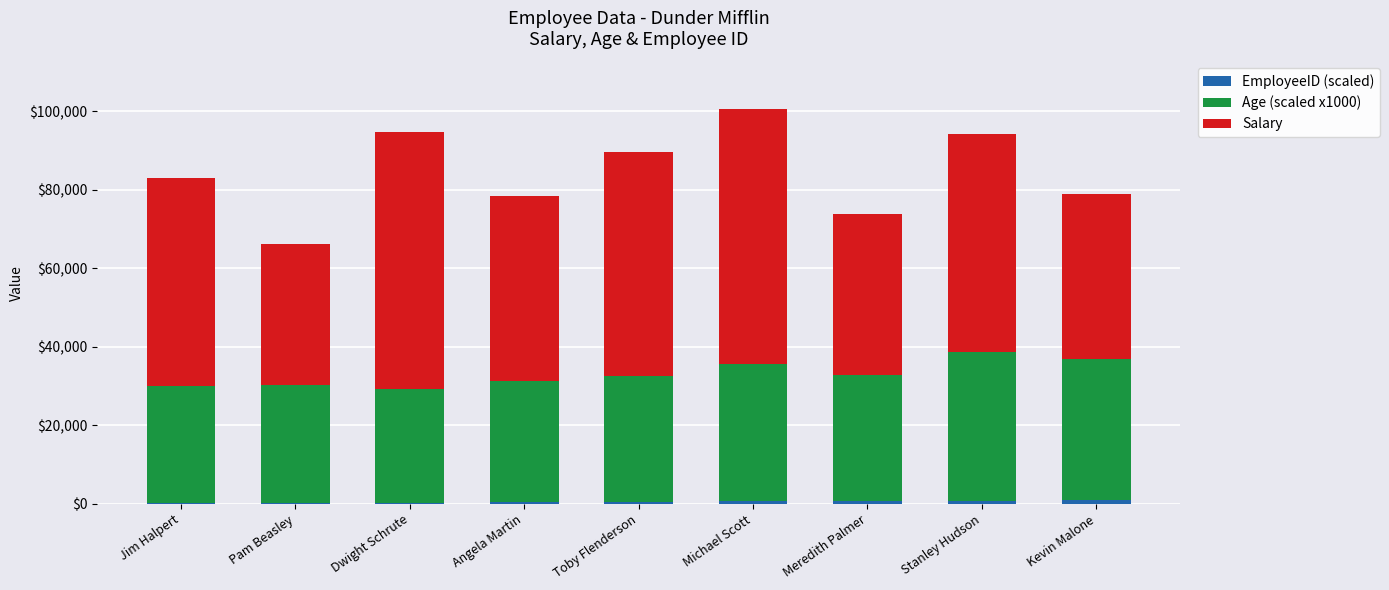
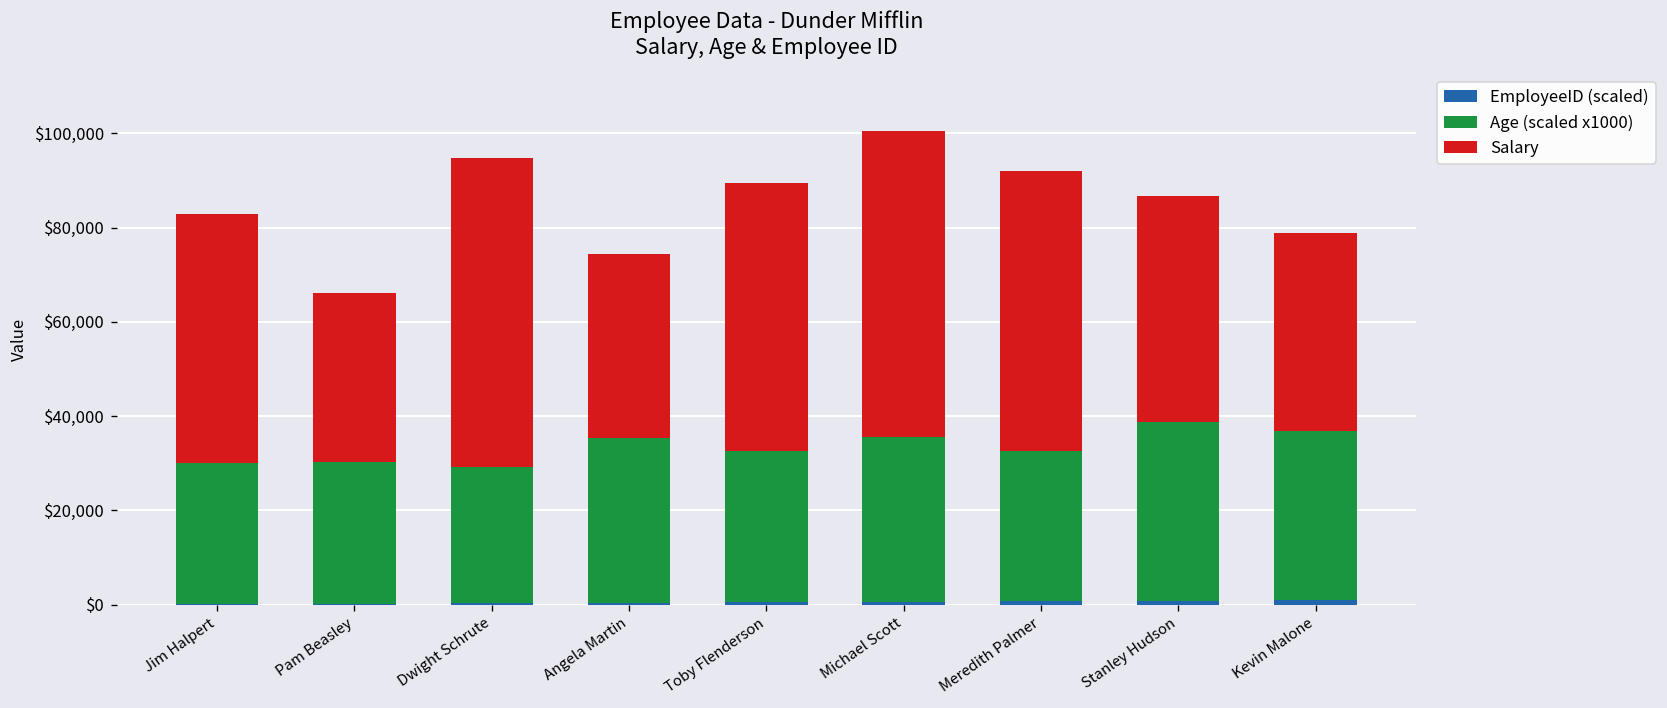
Age (scaled x1000), Angela Martin: $31,000 -> $35,000
Salary, Angela Martin: $47,000 -> $39,000
Salary, Meredith Palmer: $41,000 -> $59,000
Salary, Stanley Hudson: $55,000 -> $48,000
